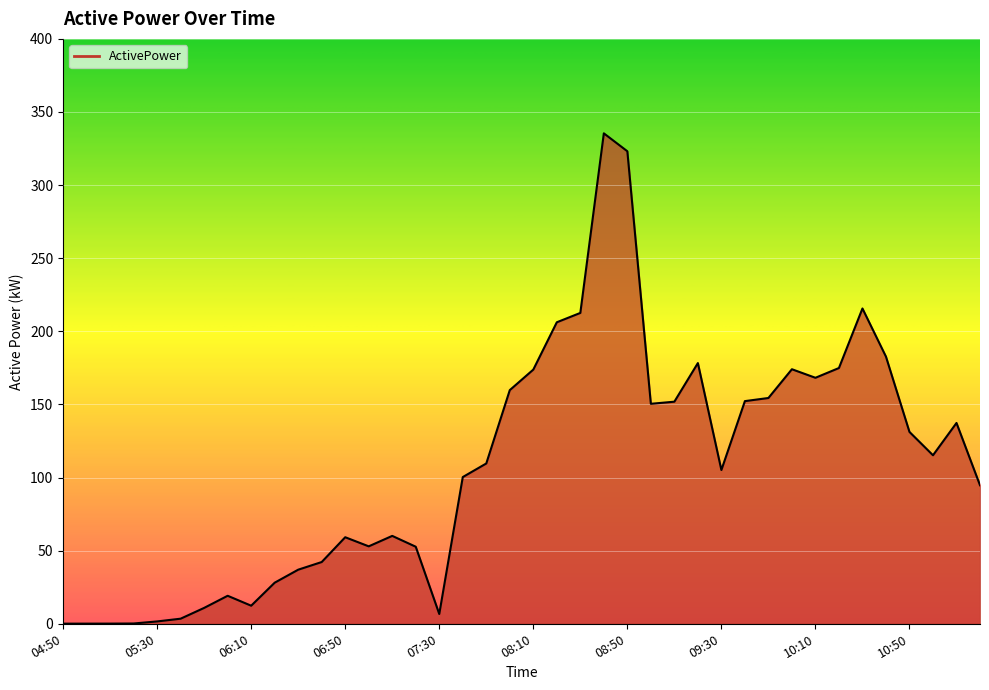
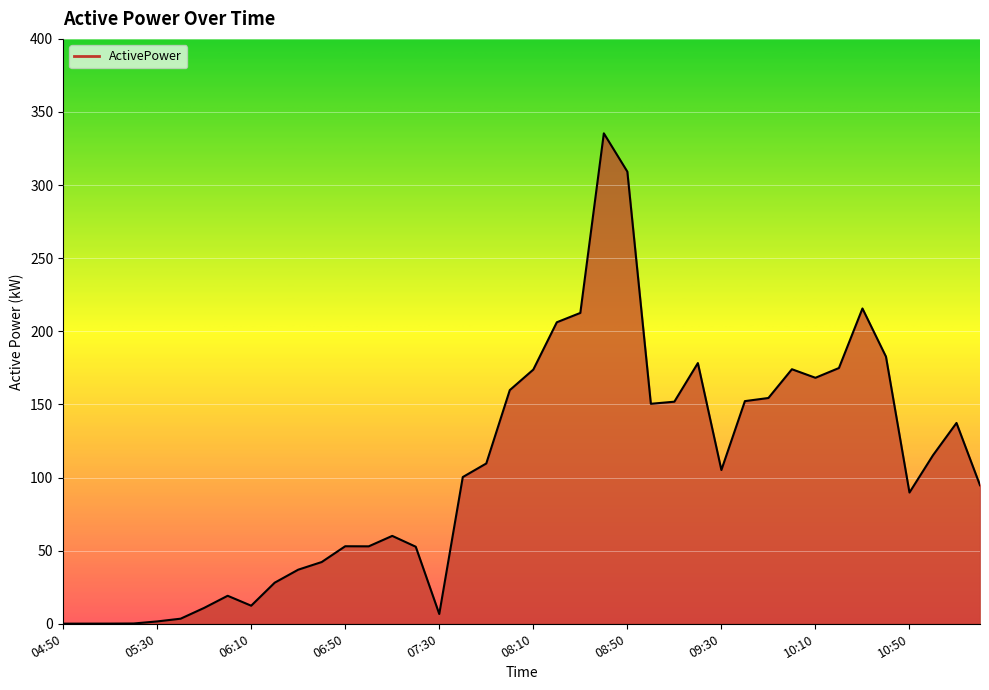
06:50: 59 -> 53
08:50: 323 -> 309
10:50: 131 -> 90
